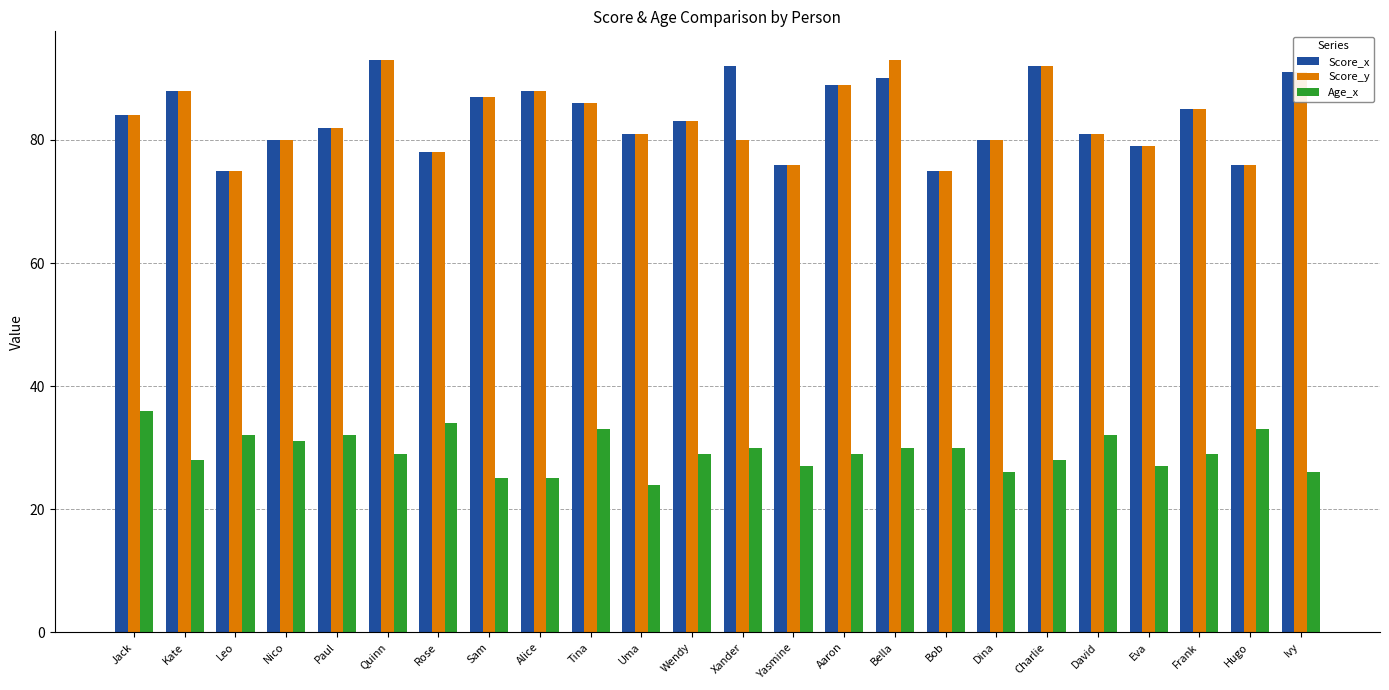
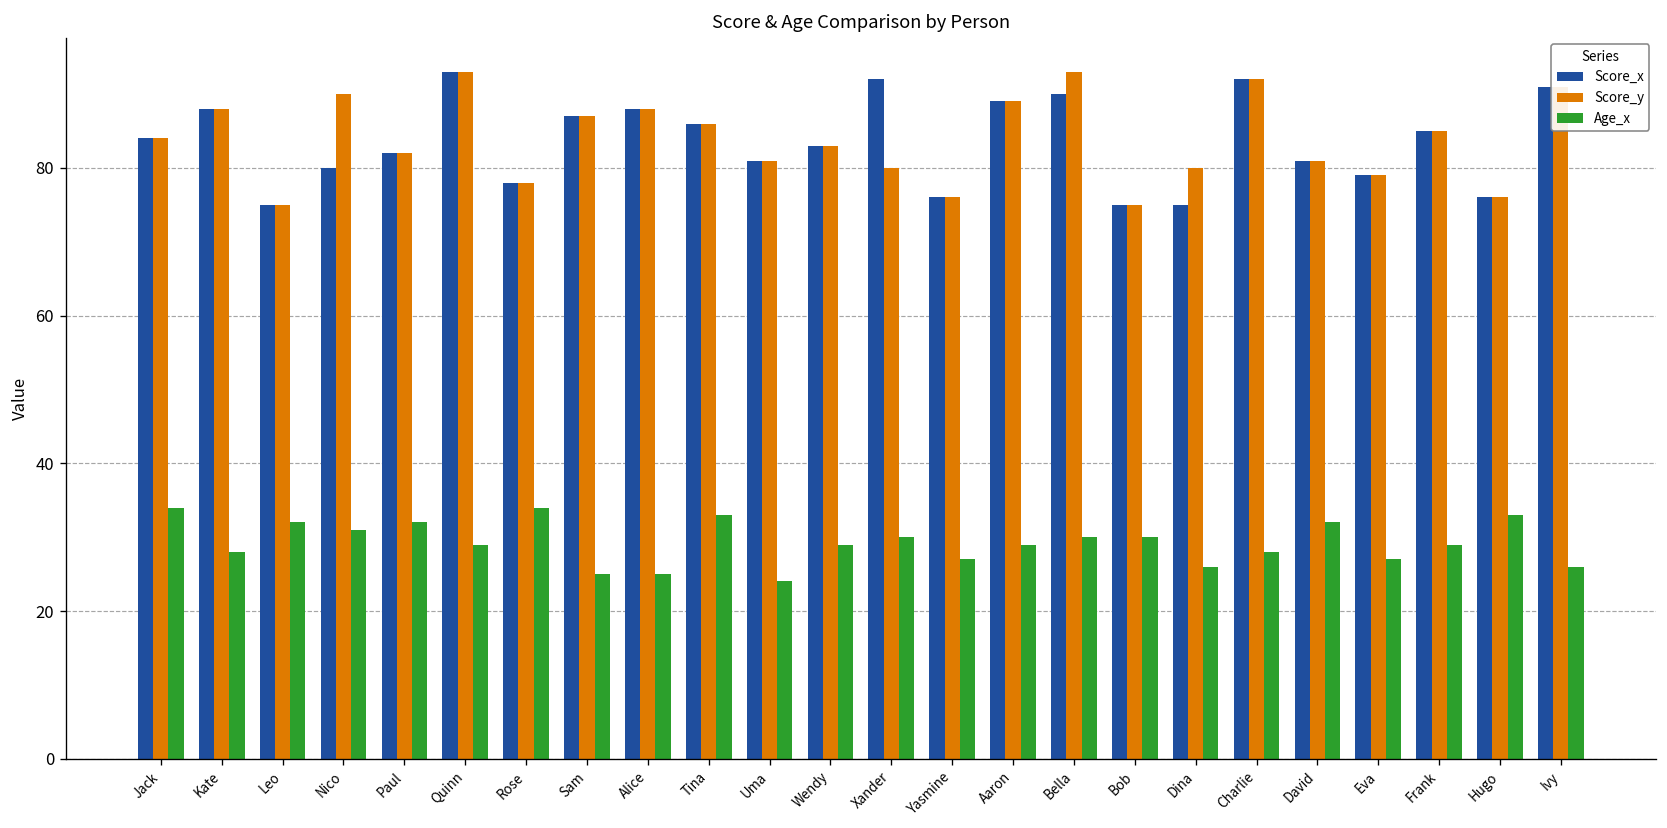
Age_x, Jack: 36 -> 34
Score_y, Nico: 80 -> 90
Score_x, Dina: 80 -> 75
